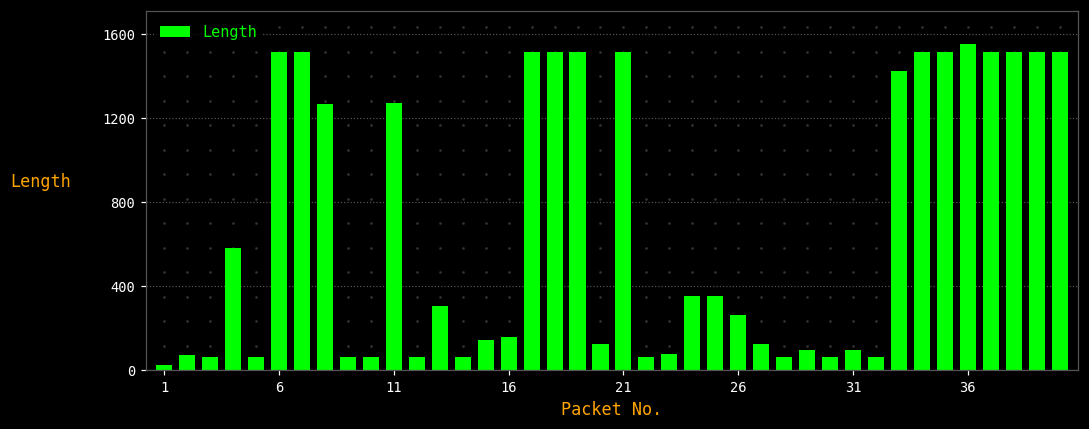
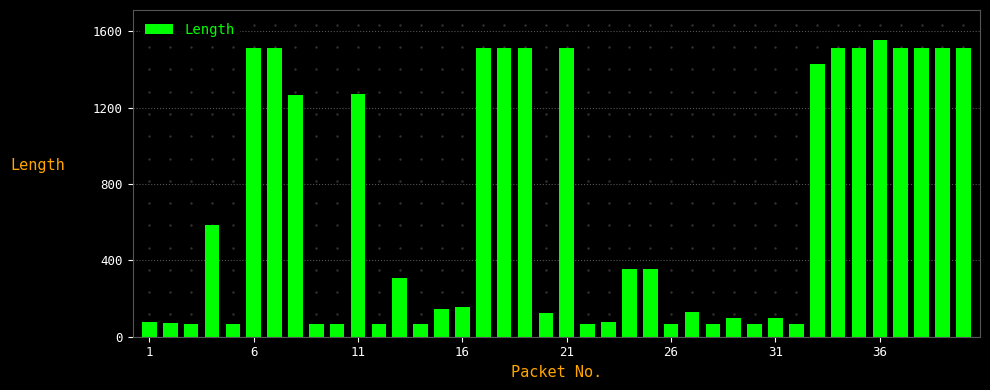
Length, 1: 30 -> 80
Length, 26: 260 -> 70
